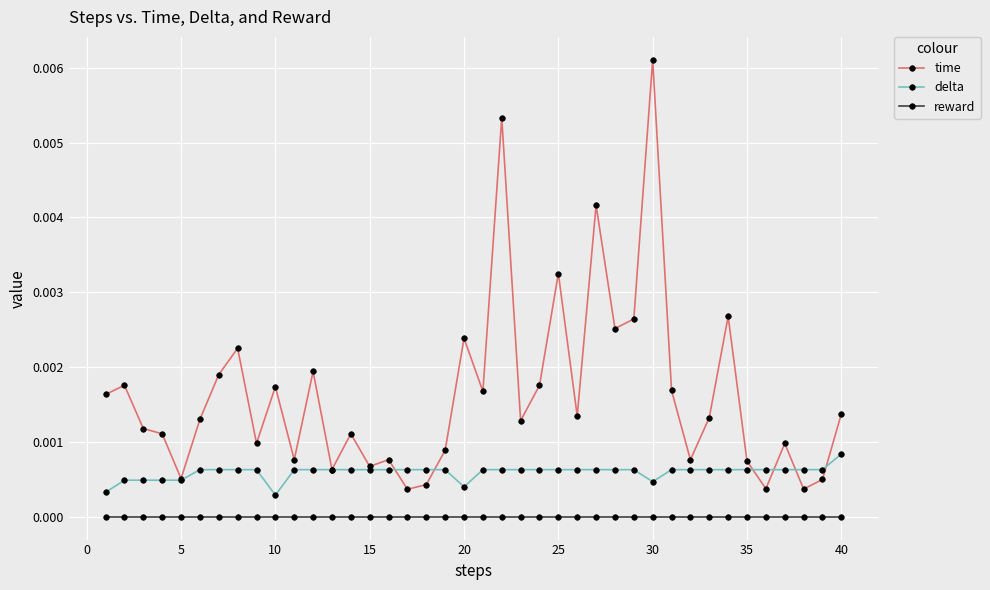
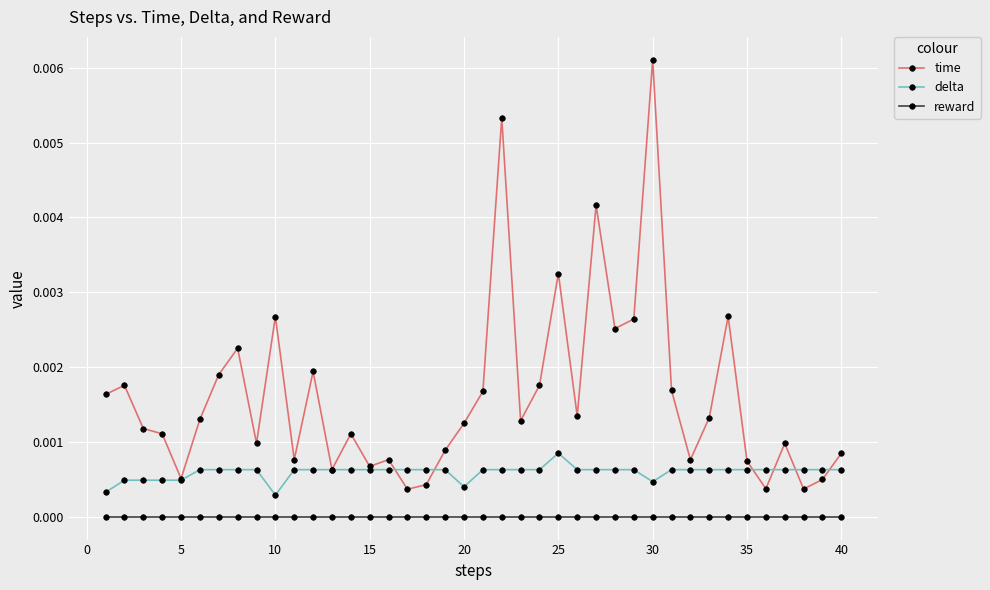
time, 10: 0.0017 -> 0.0027
time, 20: 0.0024 -> 0.0012
delta, 25: 0.0006 -> 0.0008
time, 40: 0.0014 -> 0.0008
delta, 40: 0.0008 -> 0.0006
